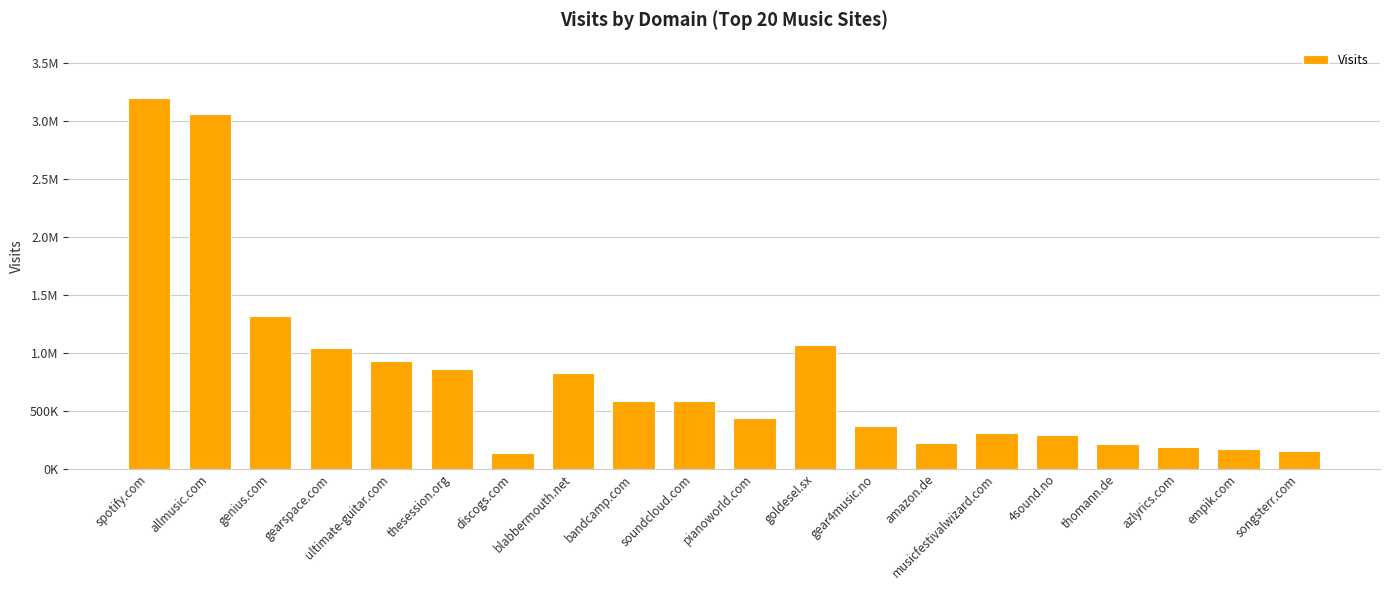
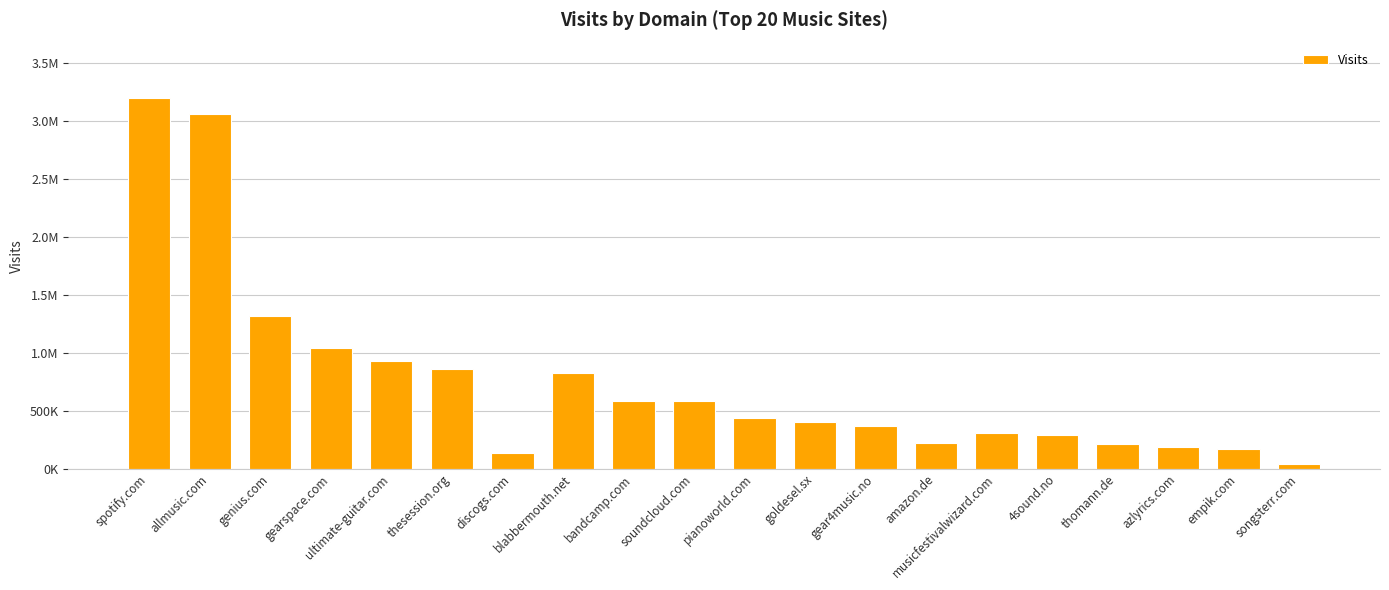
goldesel.sx: 1070000 -> 400000
songsterr.com: 150000 -> 40000
